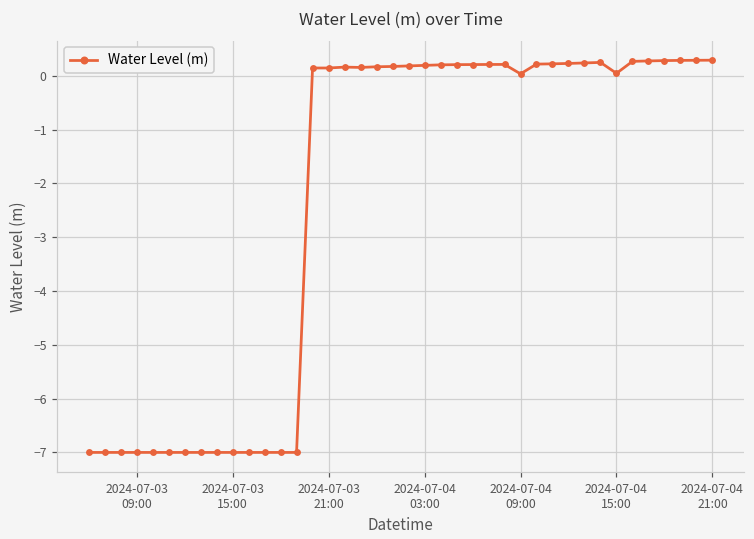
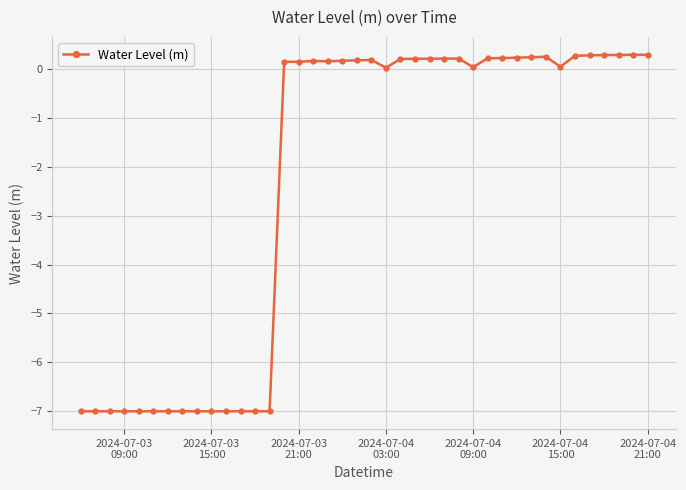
2024-07-04 03:00: 0.2 -> 0.0
